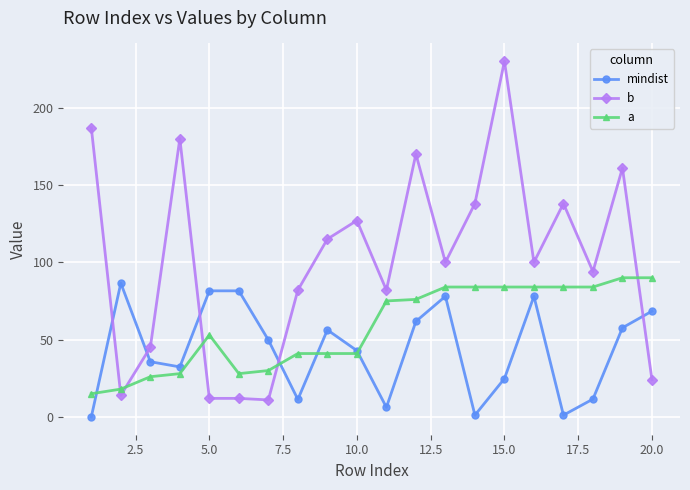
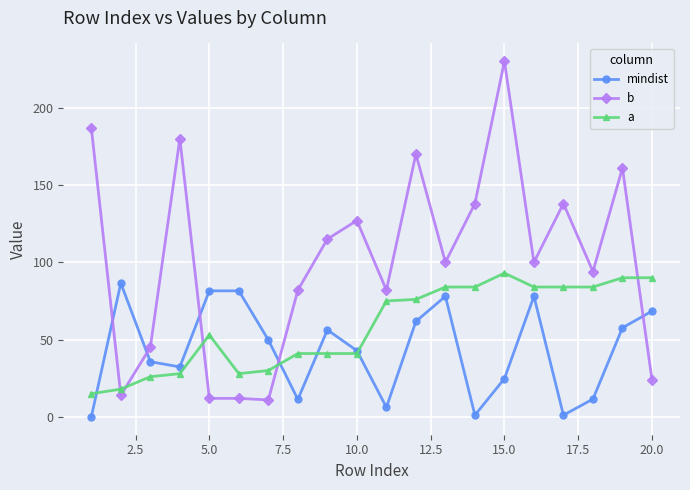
a, 15.0: 84 -> 93
